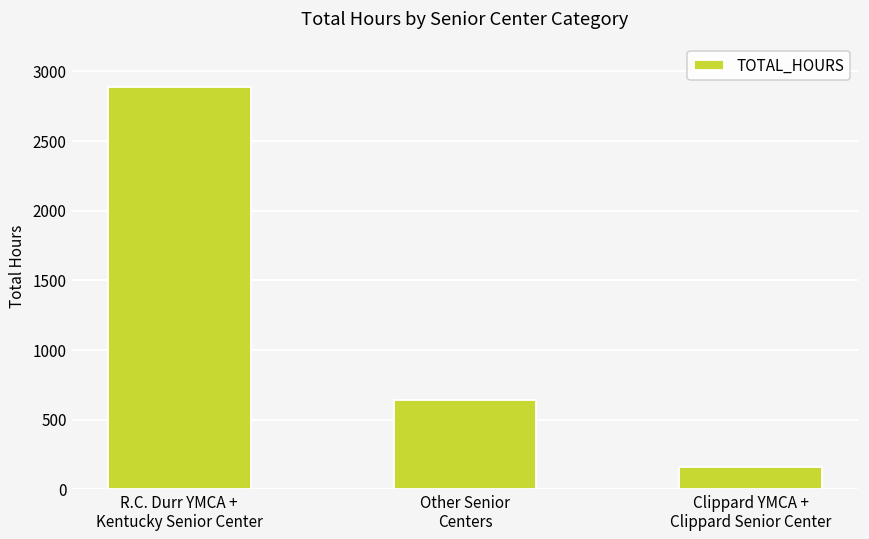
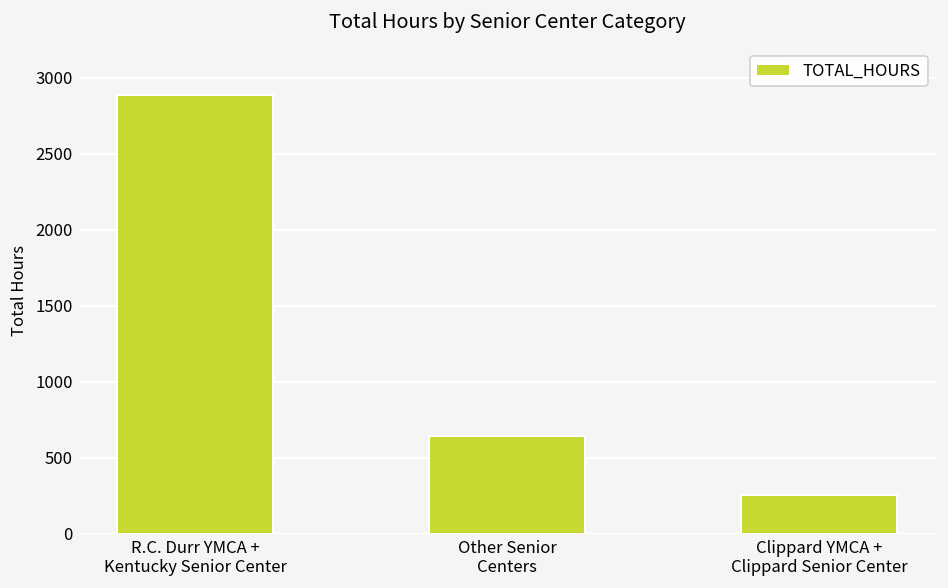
Clippard YMCA + Clippard Senior Center: 160 -> 250
